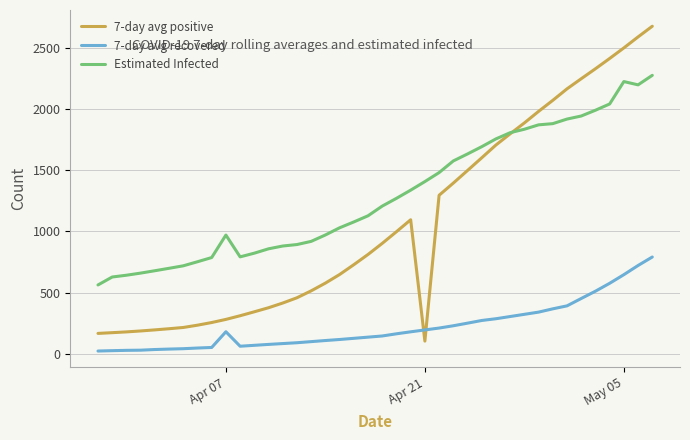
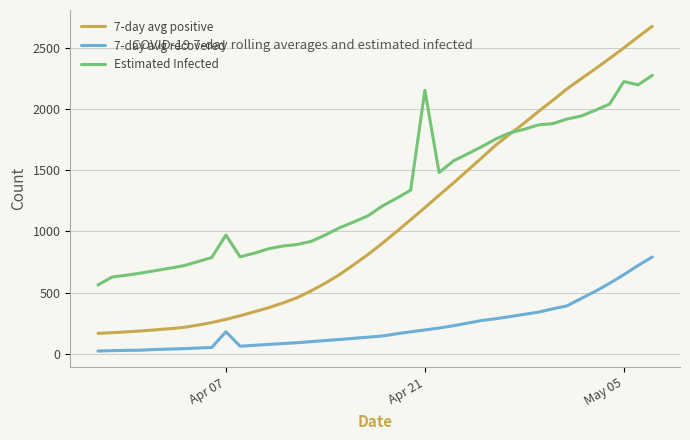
7-day avg positive, Apr 21: 100 -> 1190
Estimated Infected, Apr 21: 1410 -> 2150
